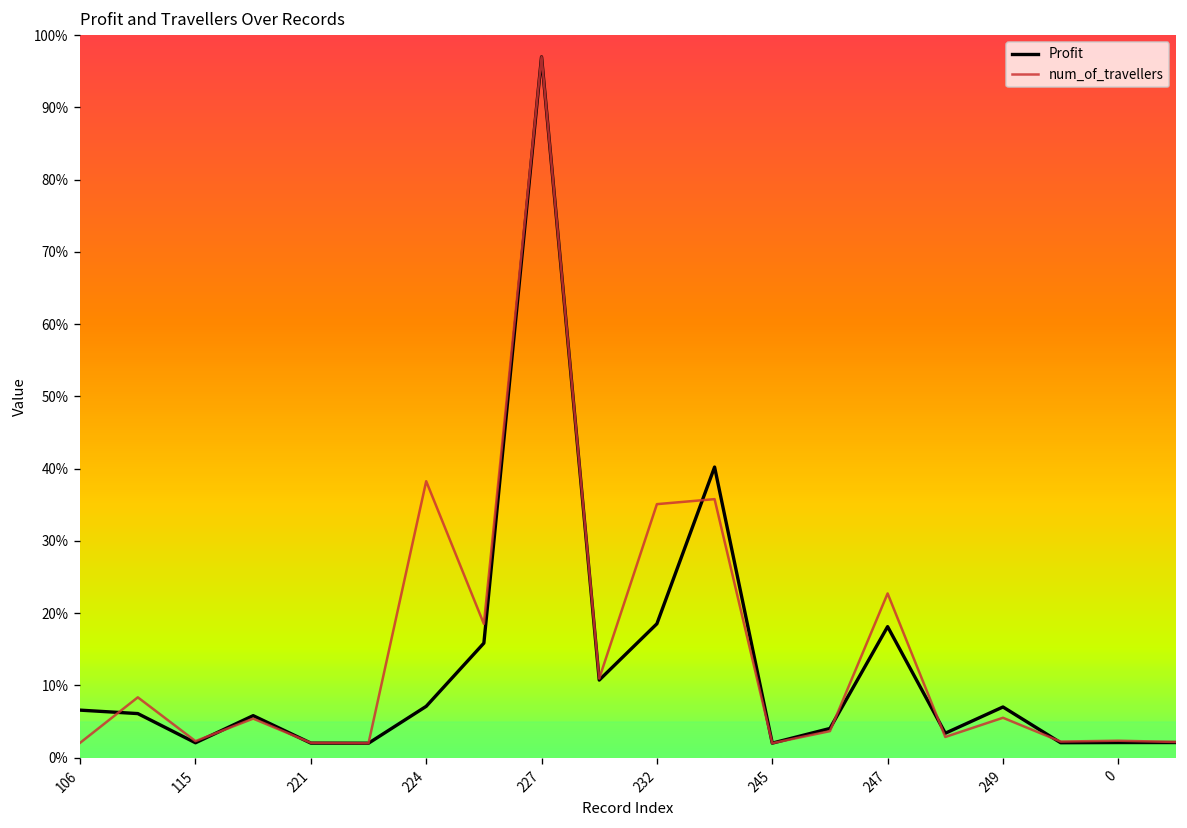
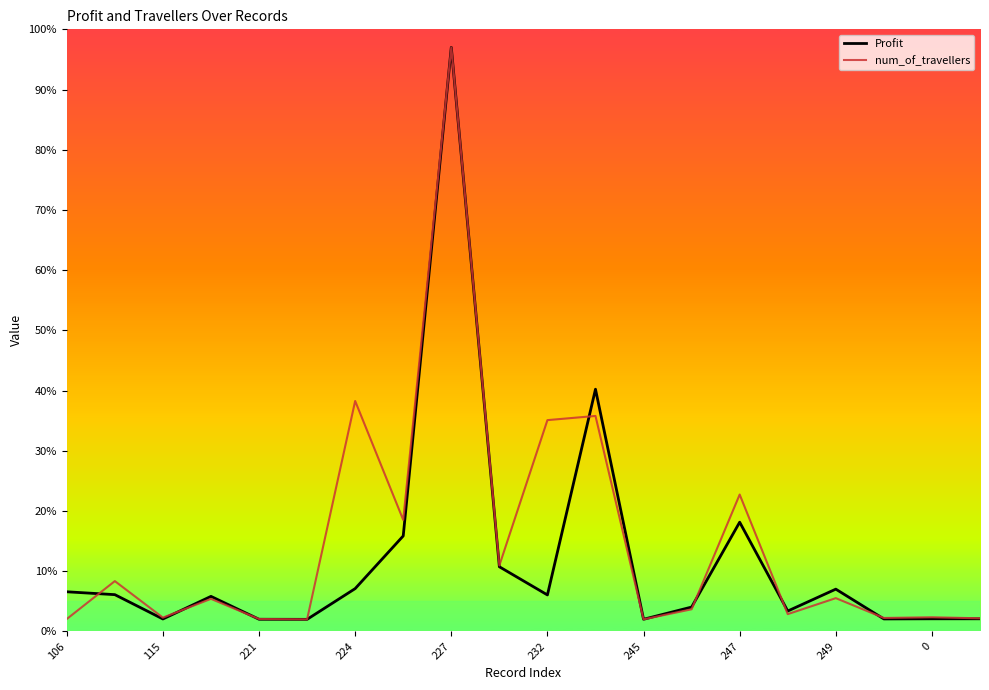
Profit, 232: 19% -> 6%
